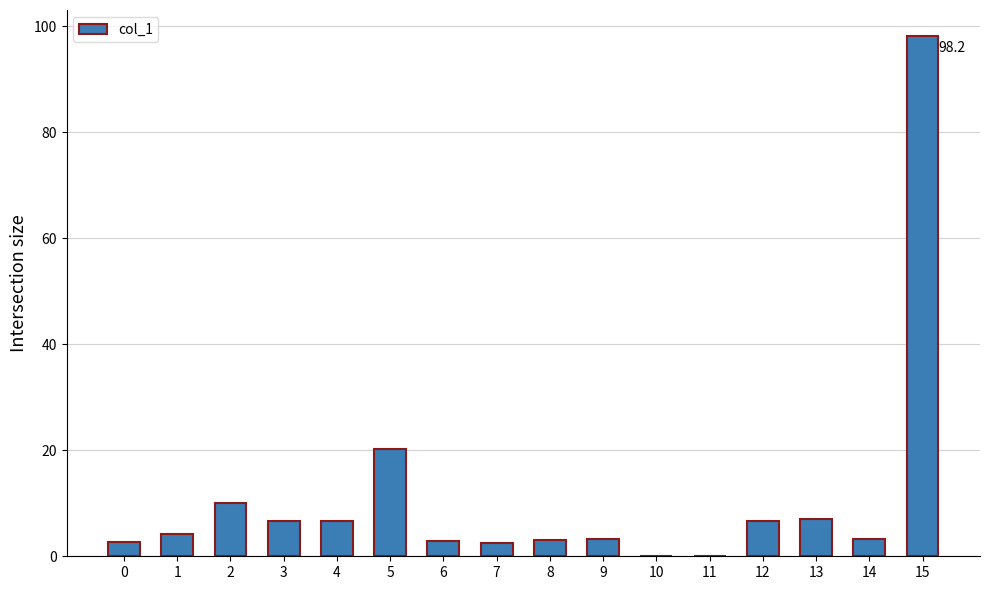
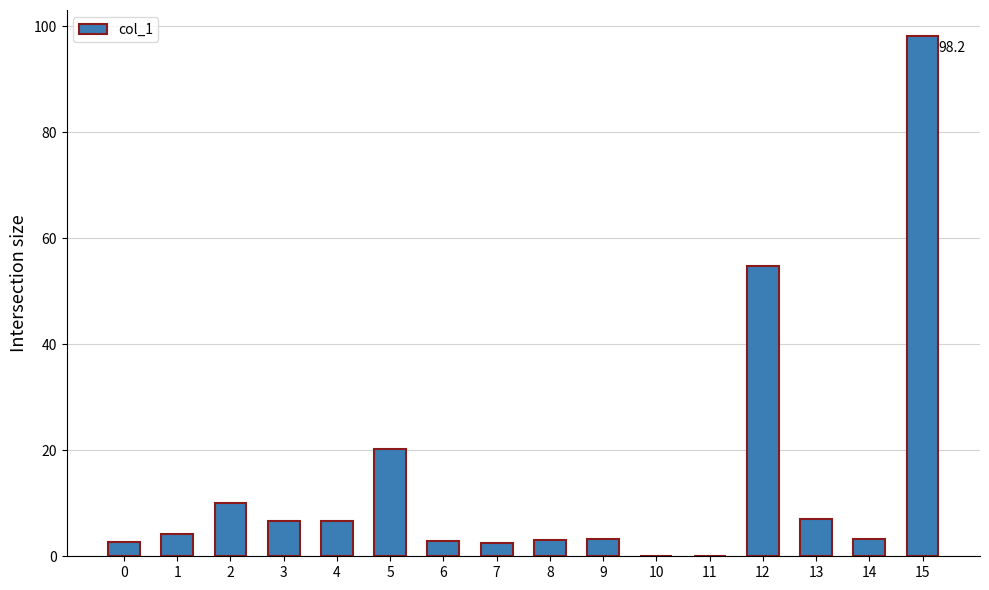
12: 7 -> 55
